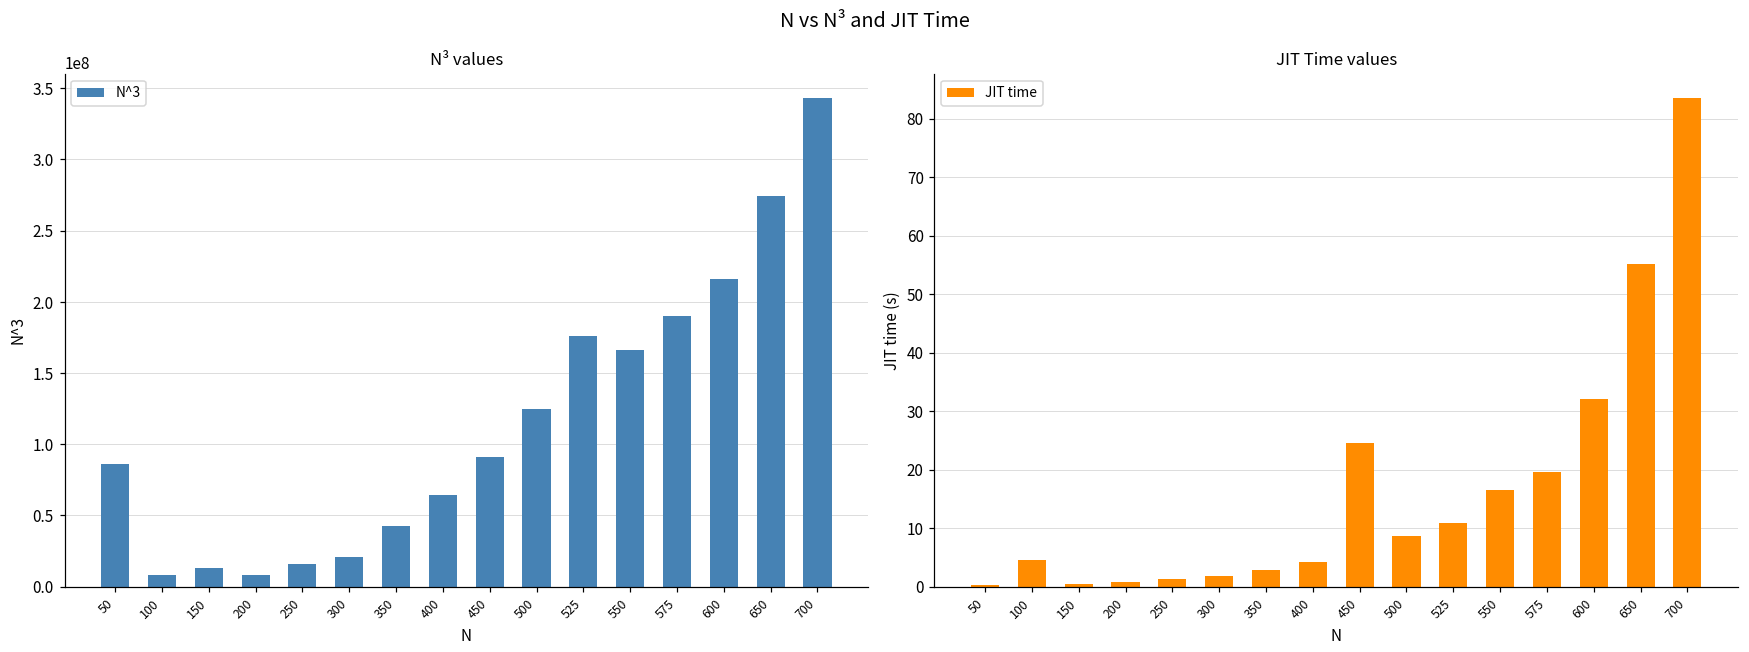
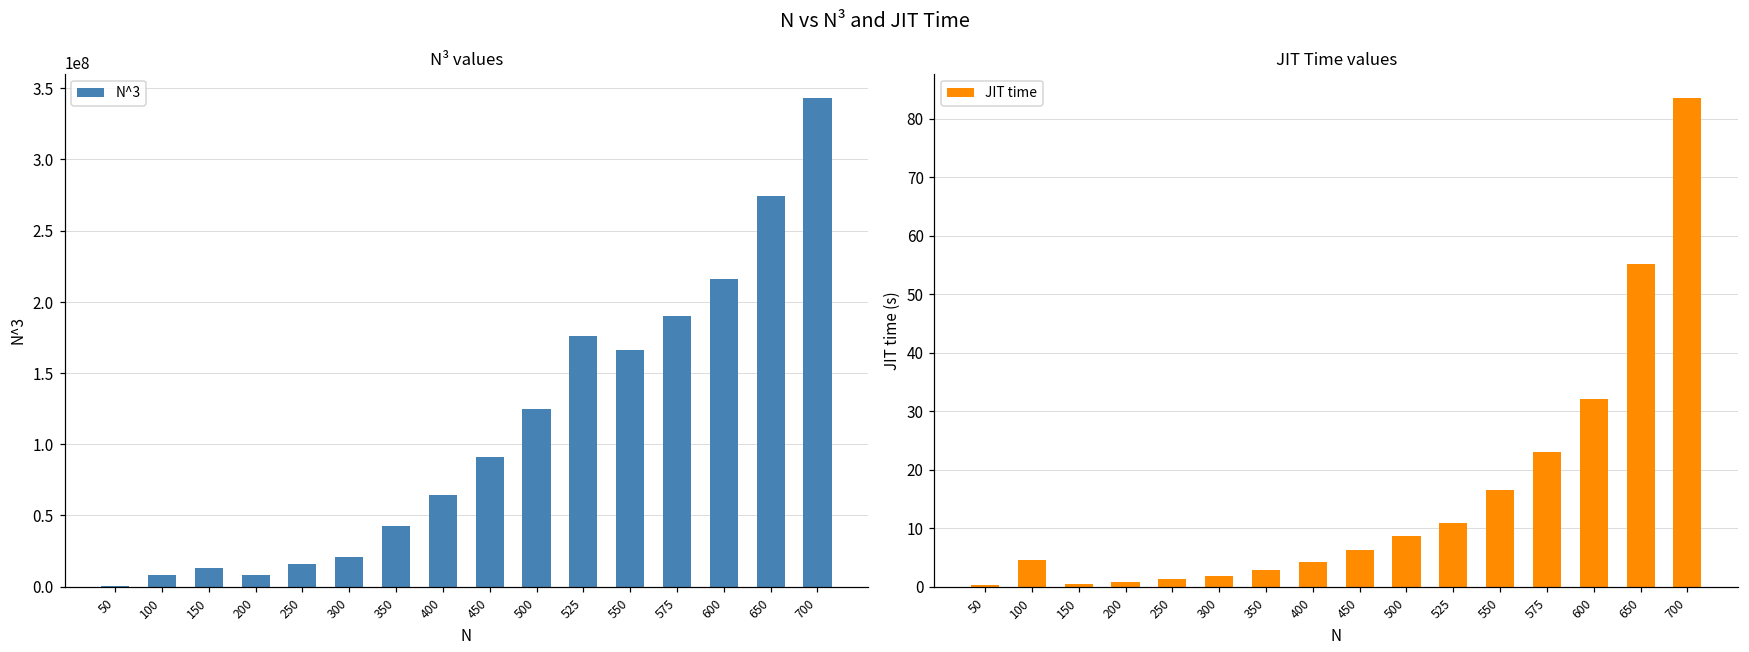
N³ values, 50: 86000000 -> 0
JIT Time values, 450: 24 -> 6
JIT Time values, 575: 20 -> 23
